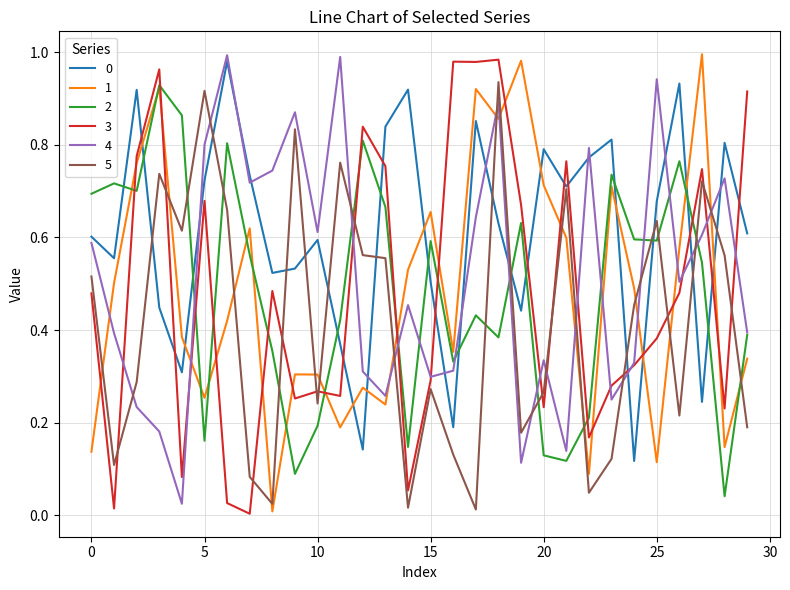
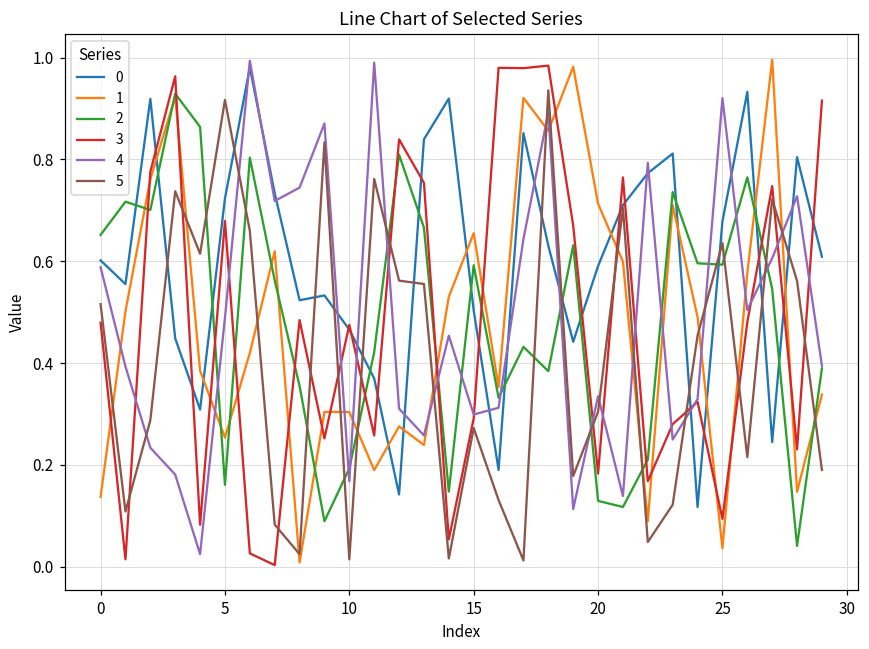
2, 0: 0.69 -> 0.65
4, 5: 0.80 -> 0.49
0, 10: 0.59 -> 0.47
3, 10: 0.27 -> 0.47
4, 10: 0.61 -> 0.17
5, 10: 0.24 -> 0.01
0, 20: 0.79 -> 0.59
3, 20: 0.23 -> 0.18
5, 20: 0.27 -> 0.30
1, 25: 0.11 -> 0.04
3, 25: 0.38 -> 0.09
4, 25: 0.94 -> 0.92
